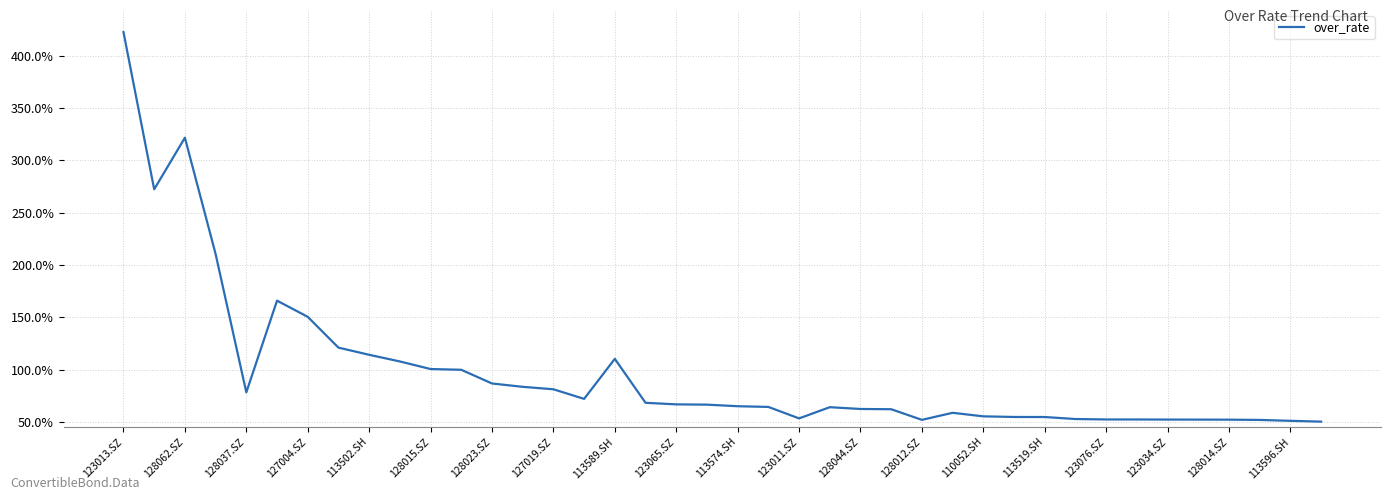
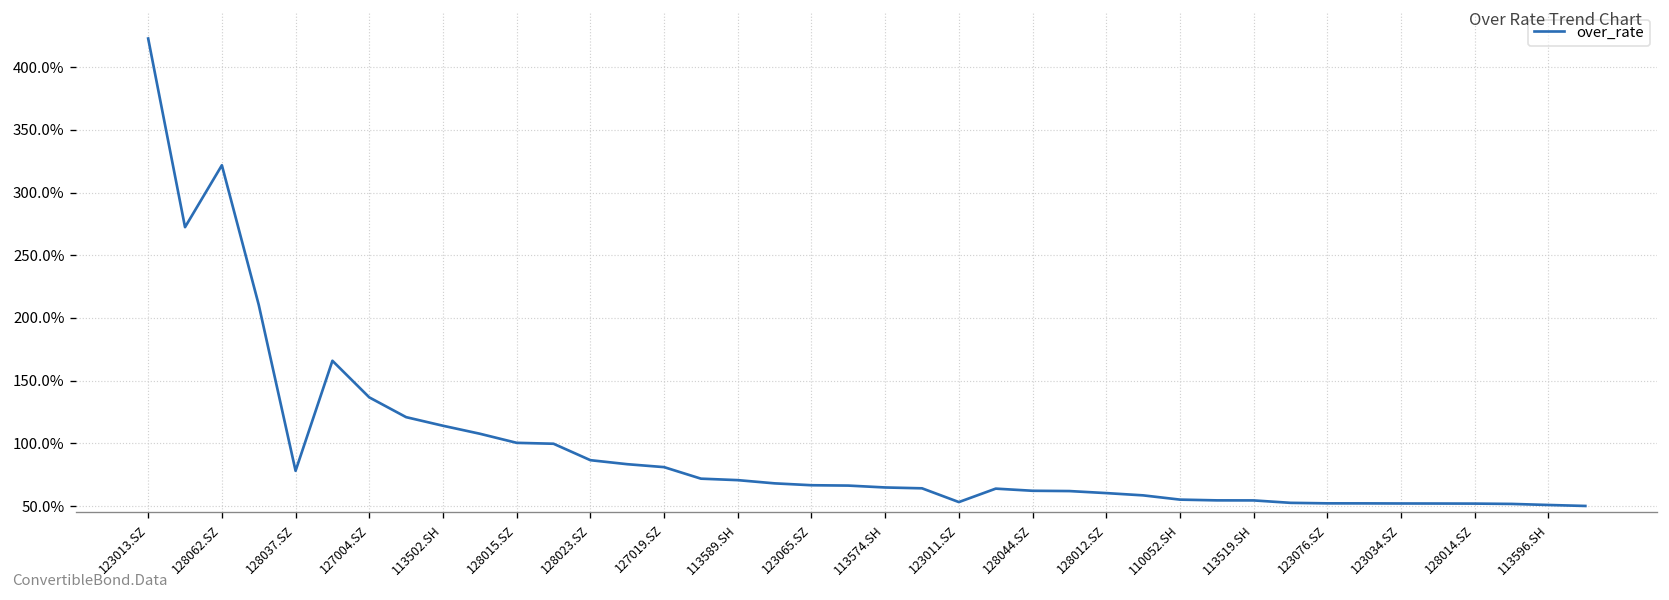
127004.SZ: 150% -> 137%
113589.SH: 110% -> 71%
128012.SZ: 52% -> 60%
